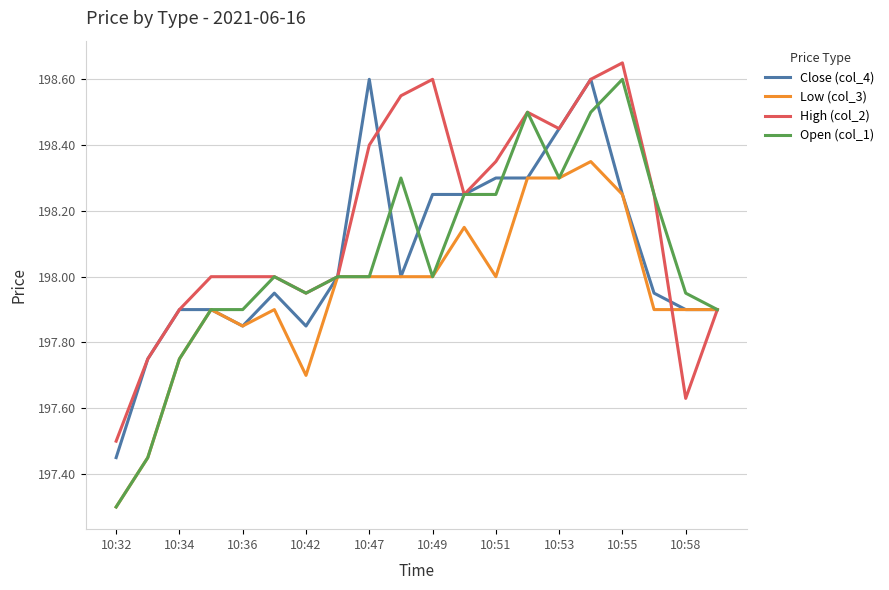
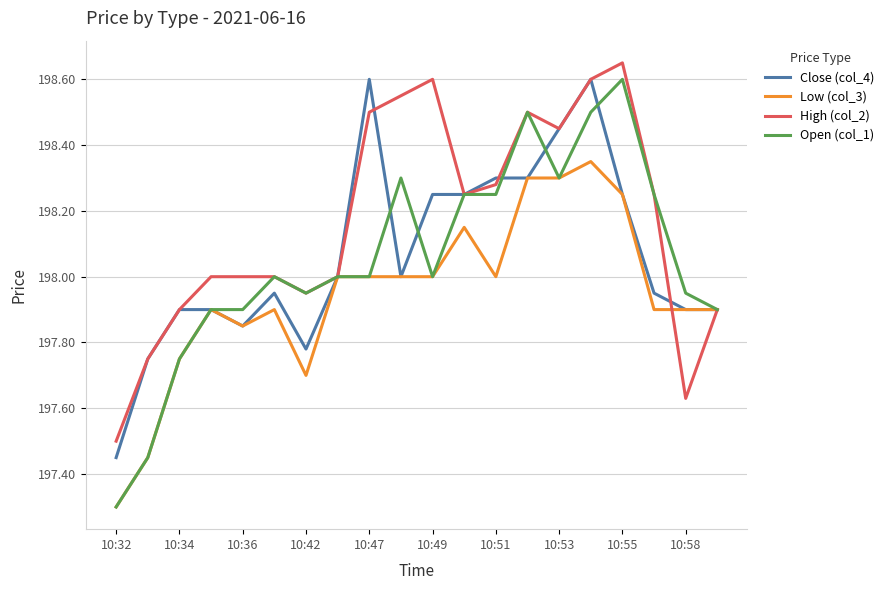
Close (col_4), 10:42: 197.85 -> 197.78
High (col_2), 10:47: 198.4 -> 198.5
High (col_2), 10:51: 198.35 -> 198.28
